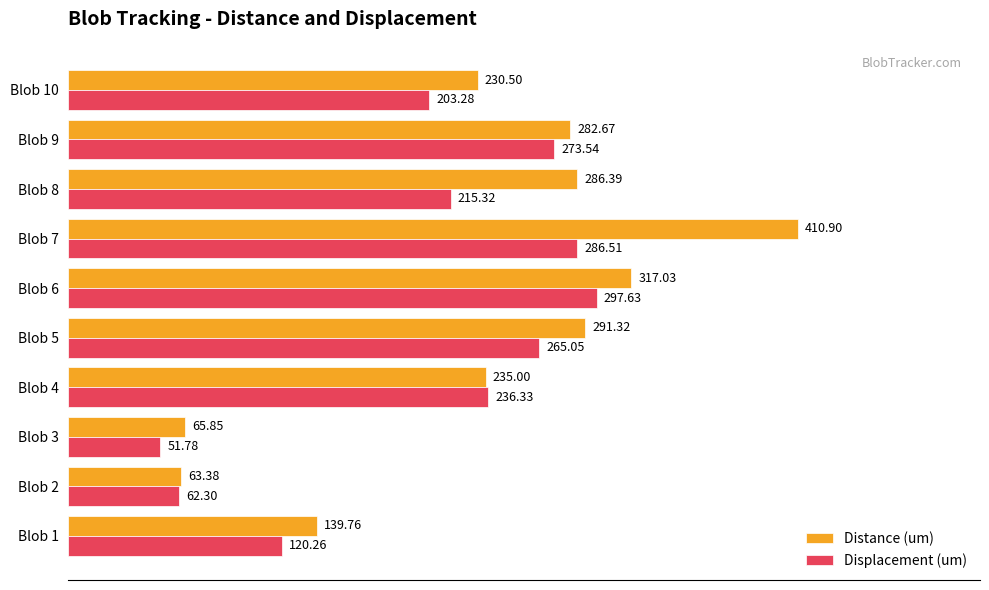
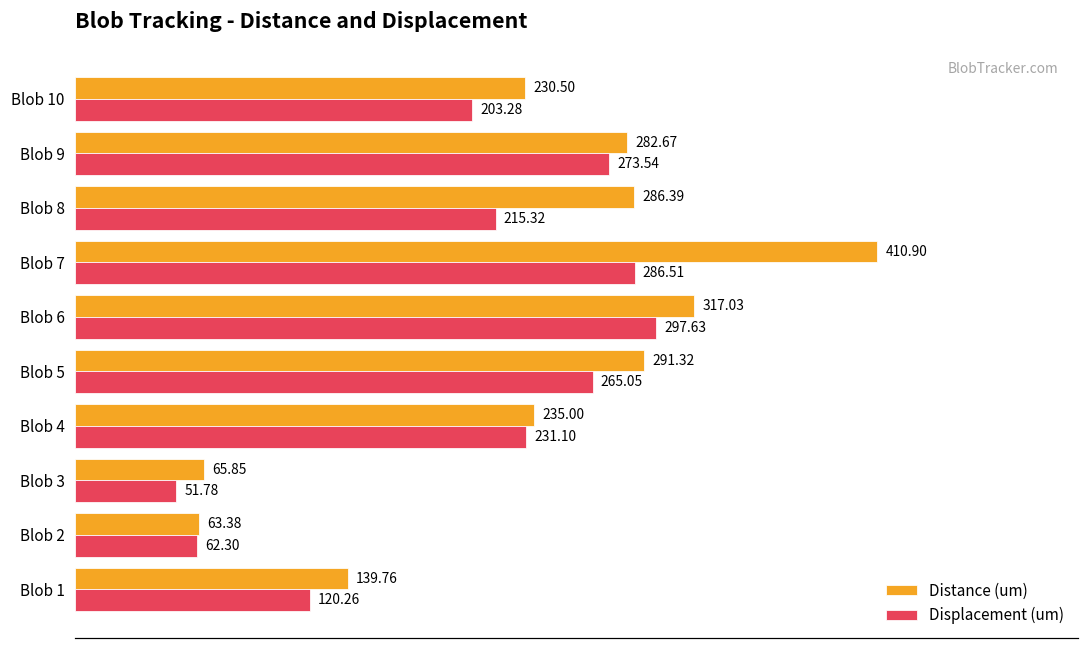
Displacement (um), Blob 4: 236.33 -> 231.10
